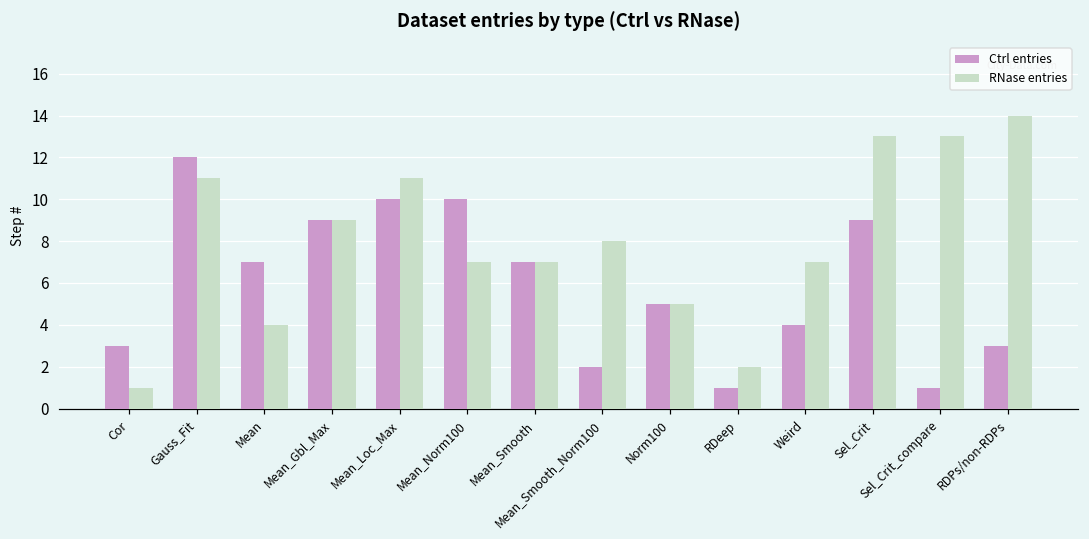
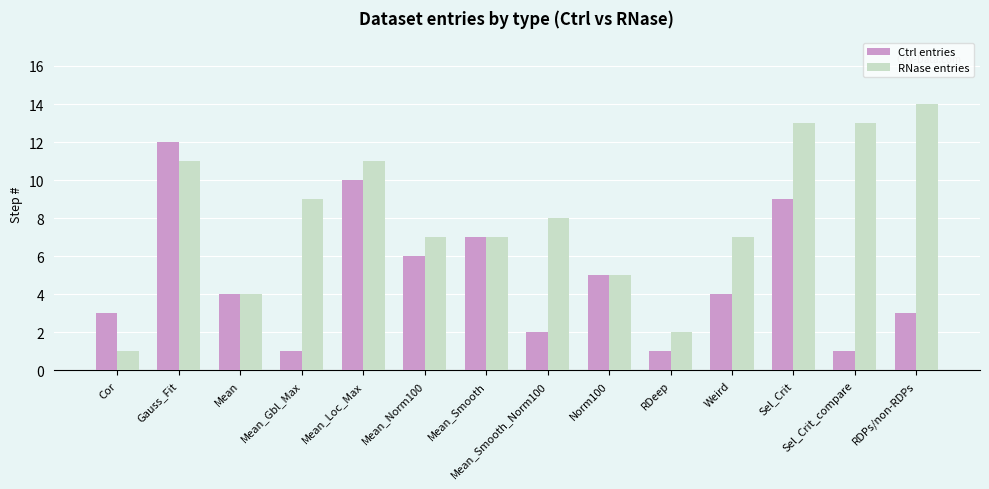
Ctrl entries, Mean: 7 -> 4
Ctrl entries, Mean_Gbl_Max: 9 -> 1
Ctrl entries, Mean_Norm100: 10 -> 6
